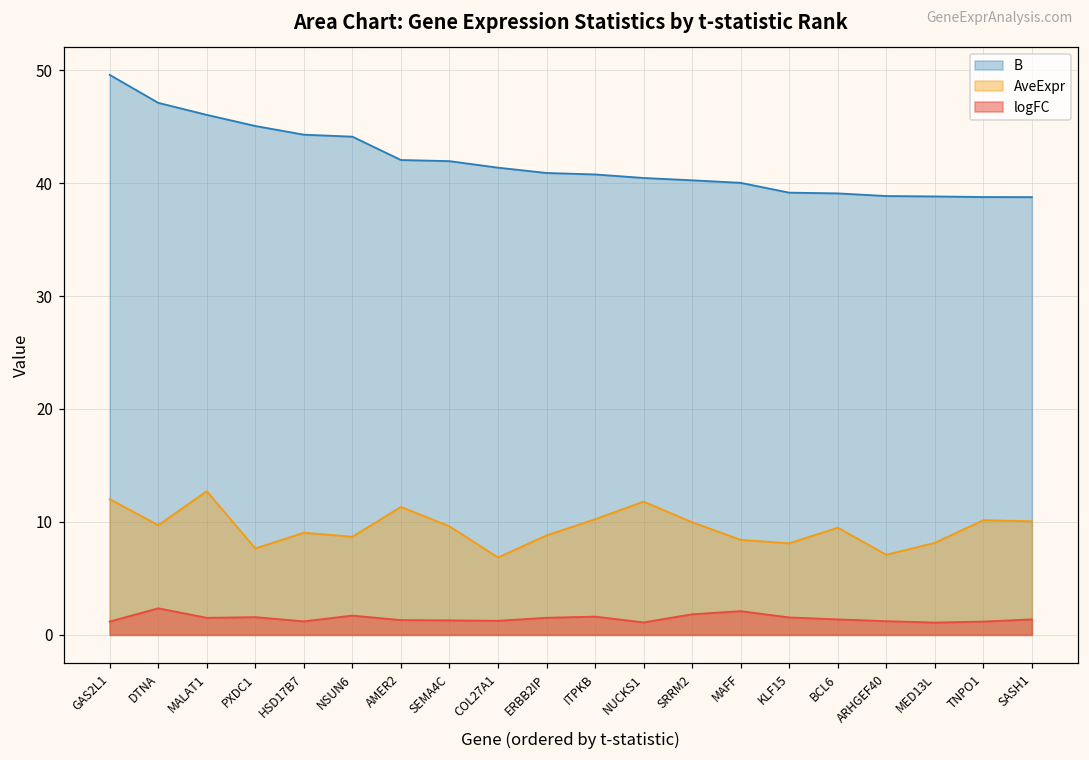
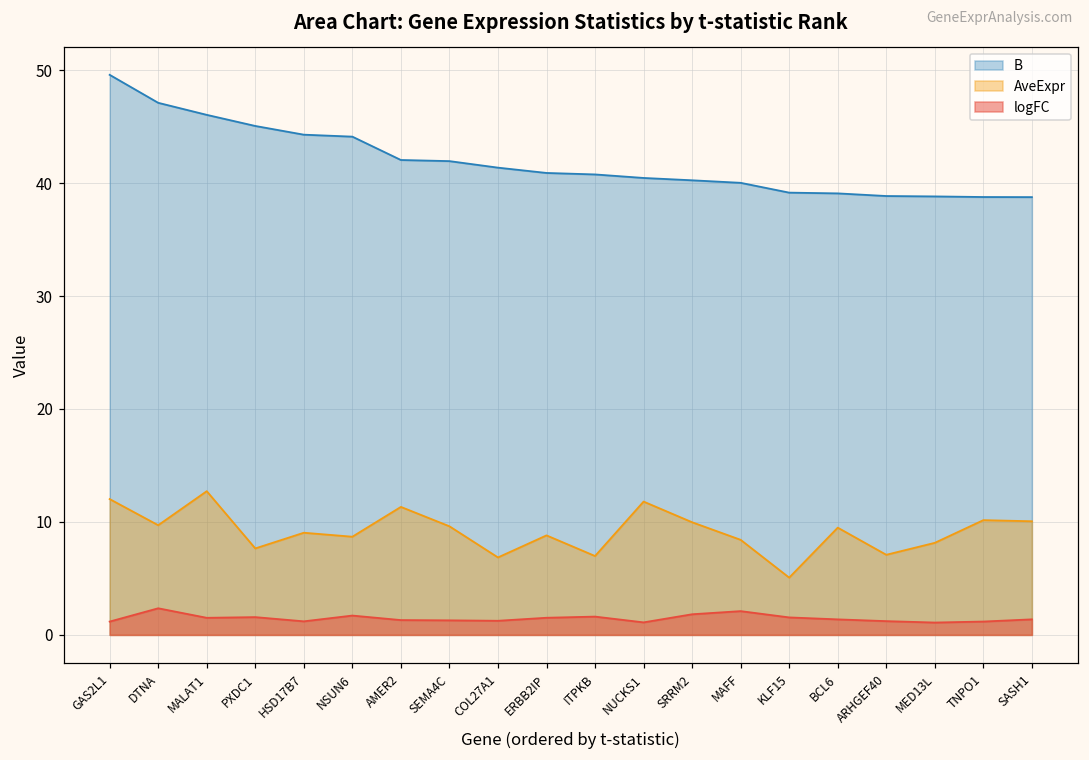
AveExpr, ITPKB: 10.2 -> 7.0
AveExpr, KLF15: 8.1 -> 5.1
